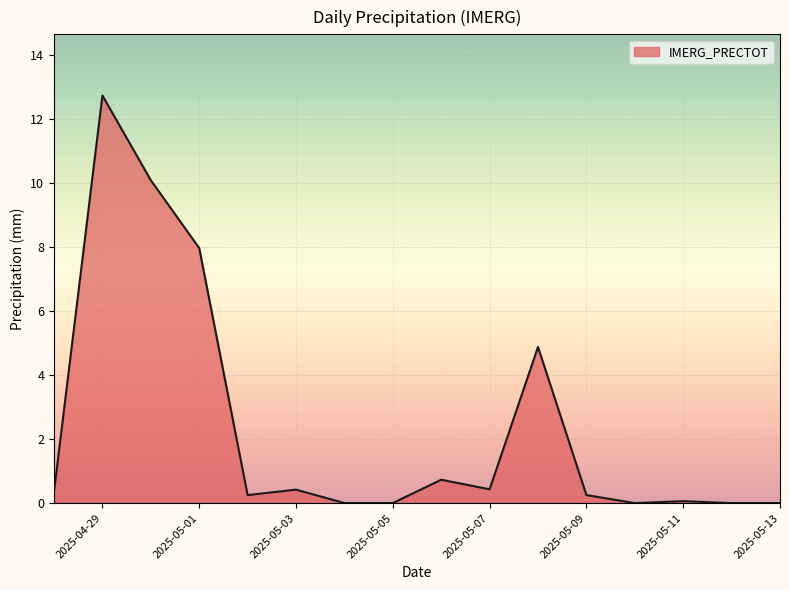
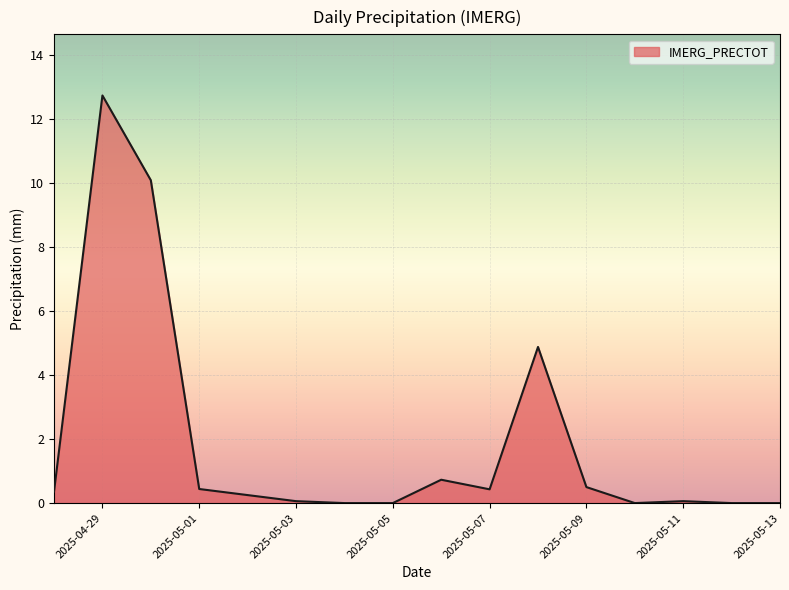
2025-05-01: 8.0 -> 0.4
2025-05-03: 0.4 -> 0.1
2025-05-09: 0.3 -> 0.5
